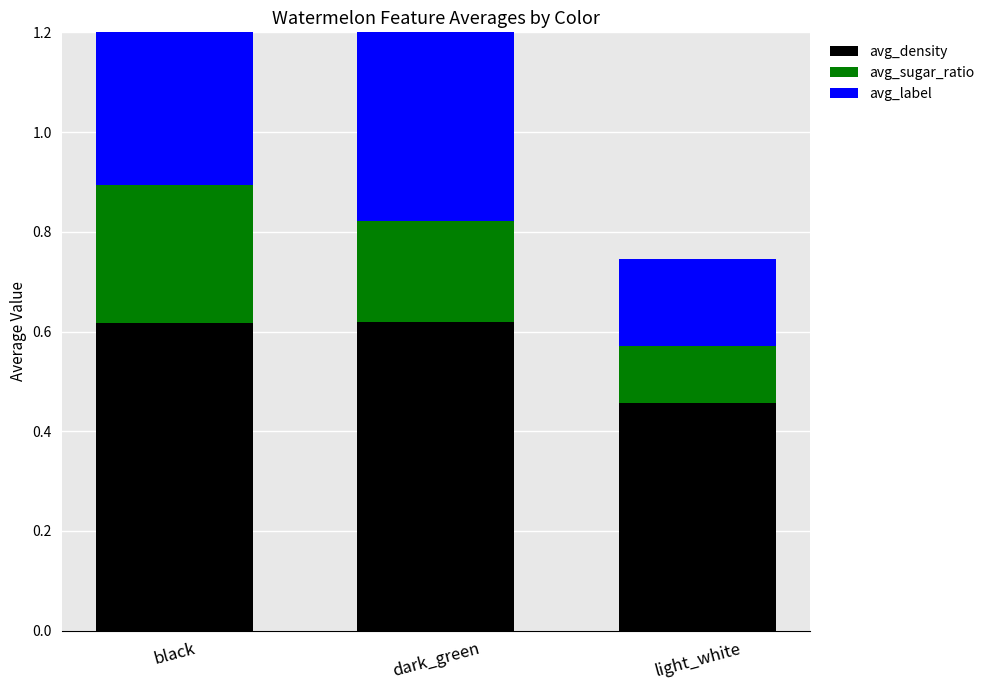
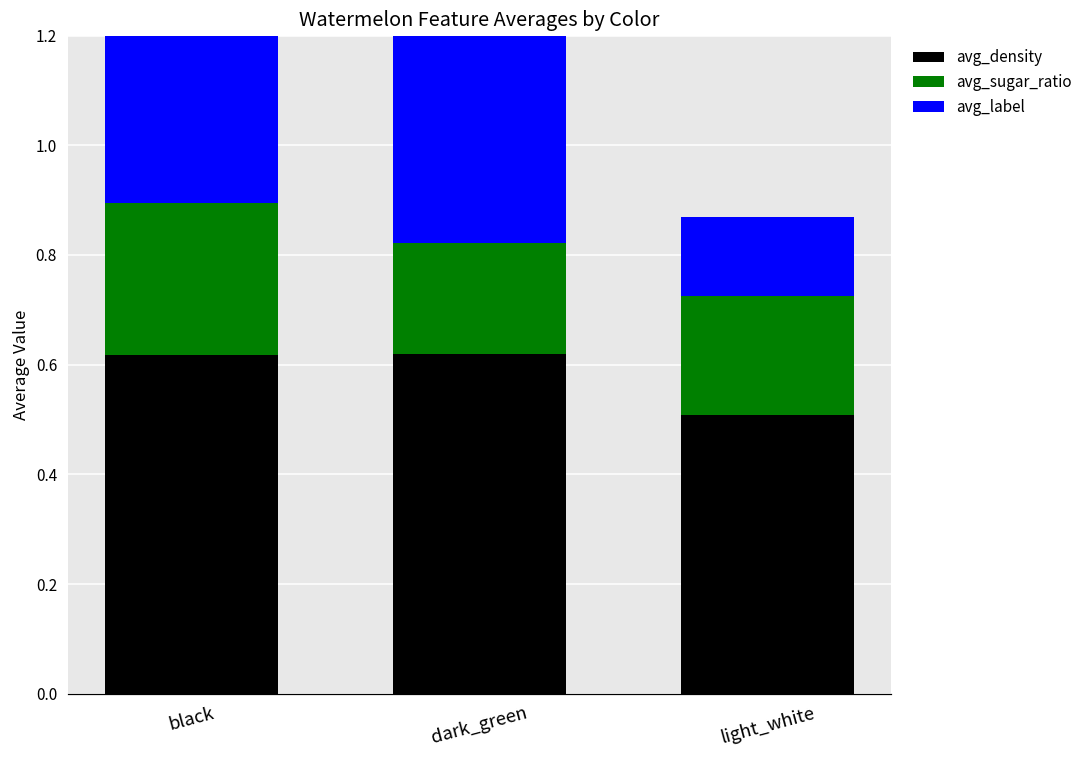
avg_density, light_white: 0.46 -> 0.51
avg_sugar_ratio, light_white: 0.11 -> 0.22
avg_label, light_white: 0.17 -> 0.14
